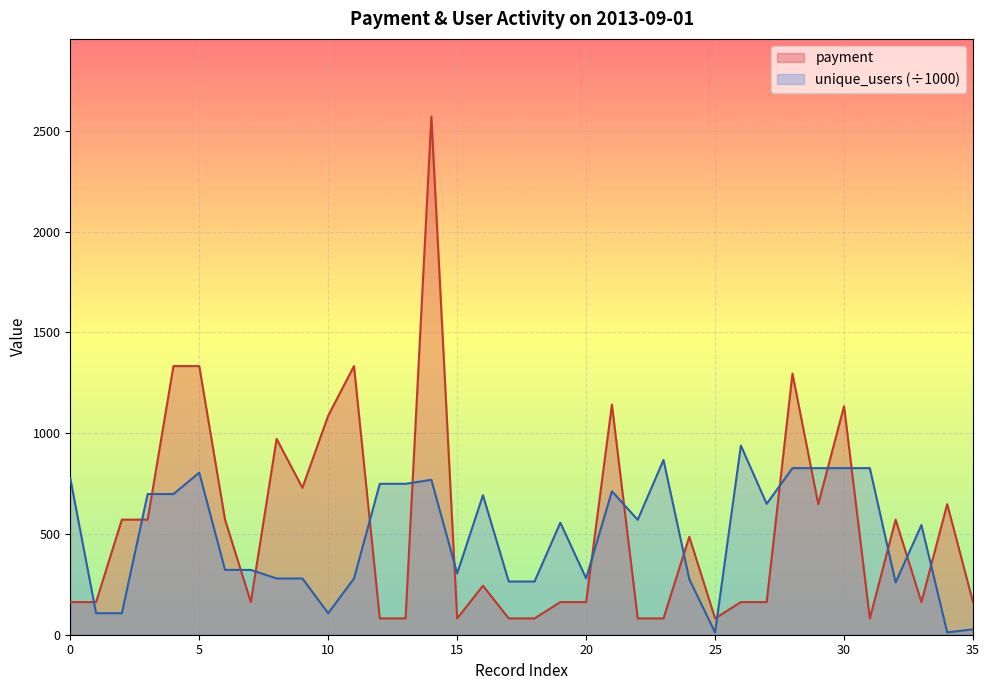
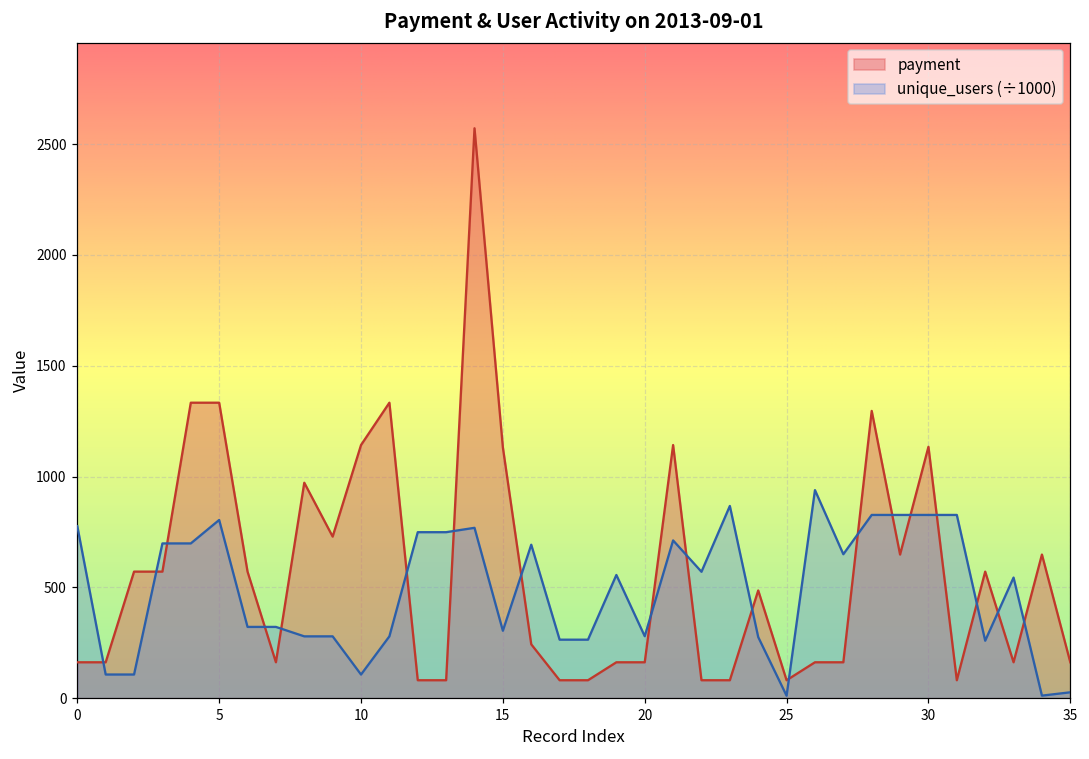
payment, 10: 1090 -> 1140
payment, 15: 80 -> 1130
